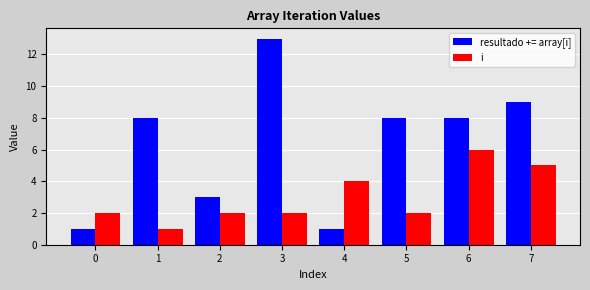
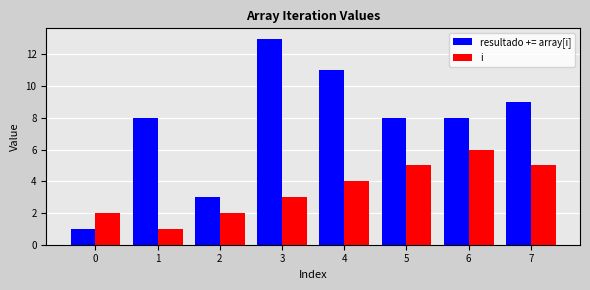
i, 3: 2 -> 3
resultado += array[i], 4: 1 -> 11
i, 5: 2 -> 5
